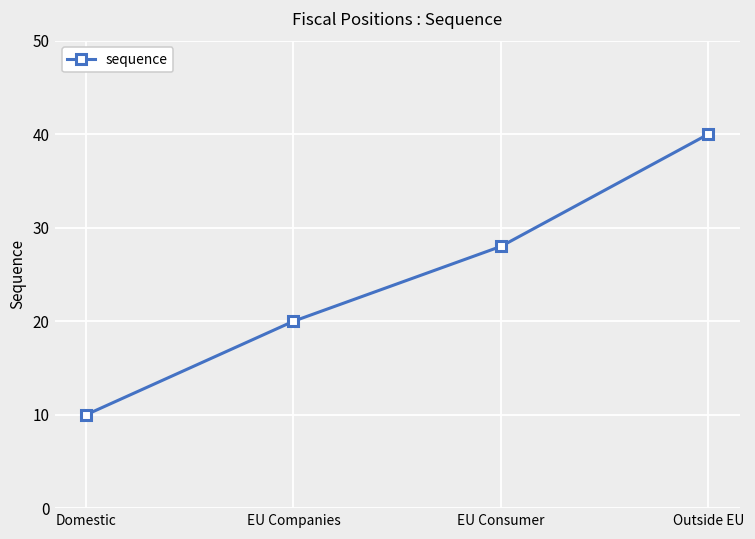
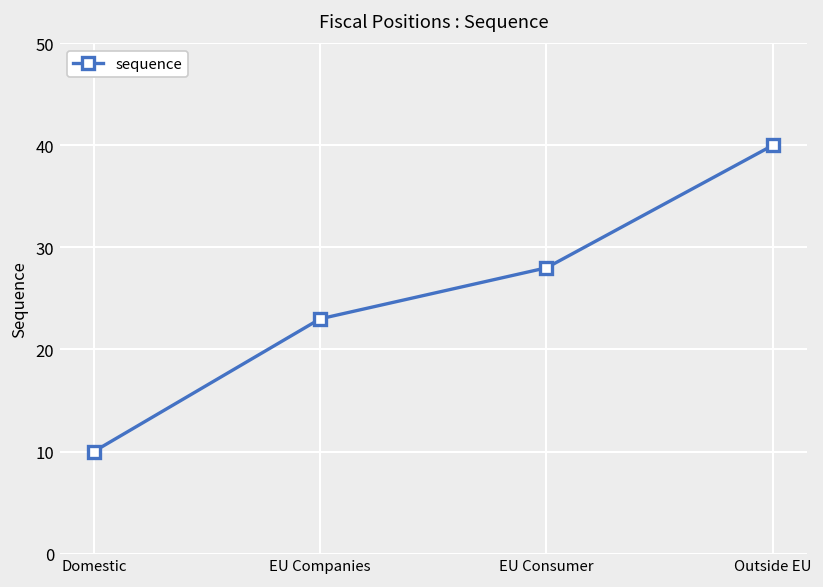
EU Companies: 20 -> 23
